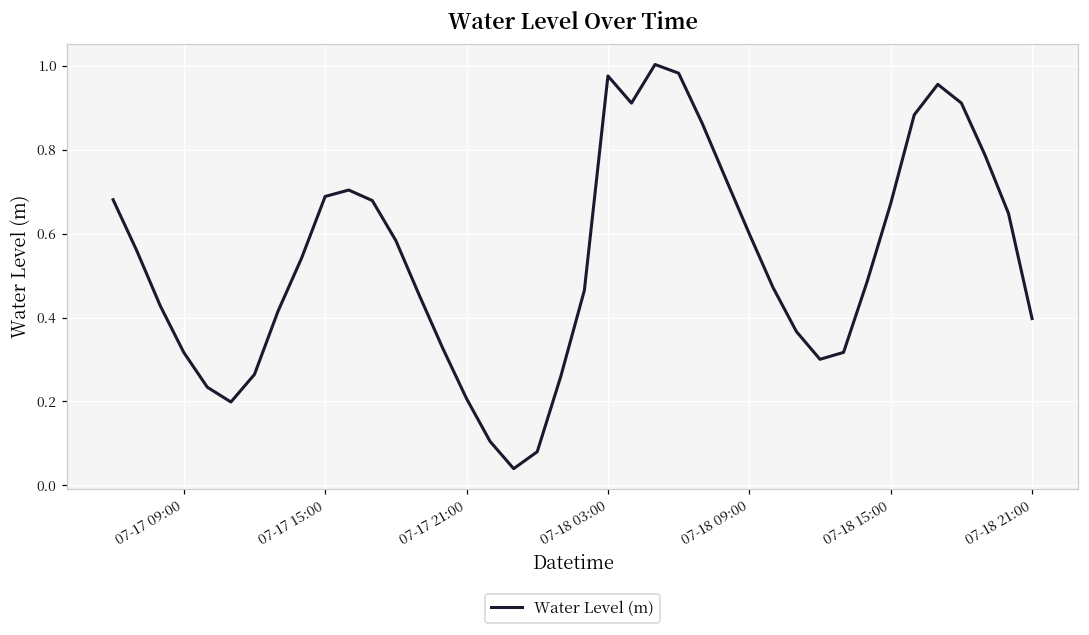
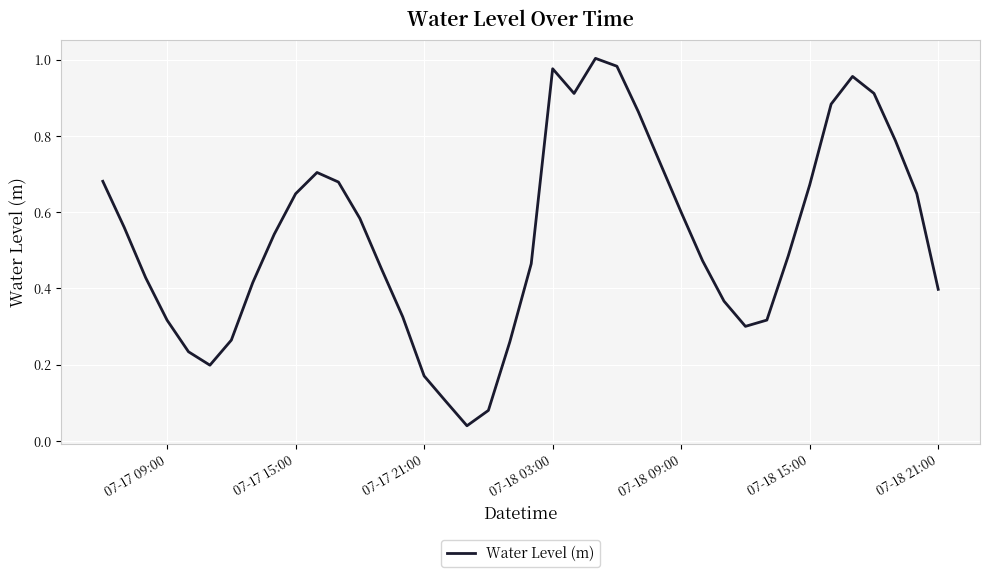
07-17 15:00: 0.69 -> 0.65
07-17 21:00: 0.21 -> 0.17
